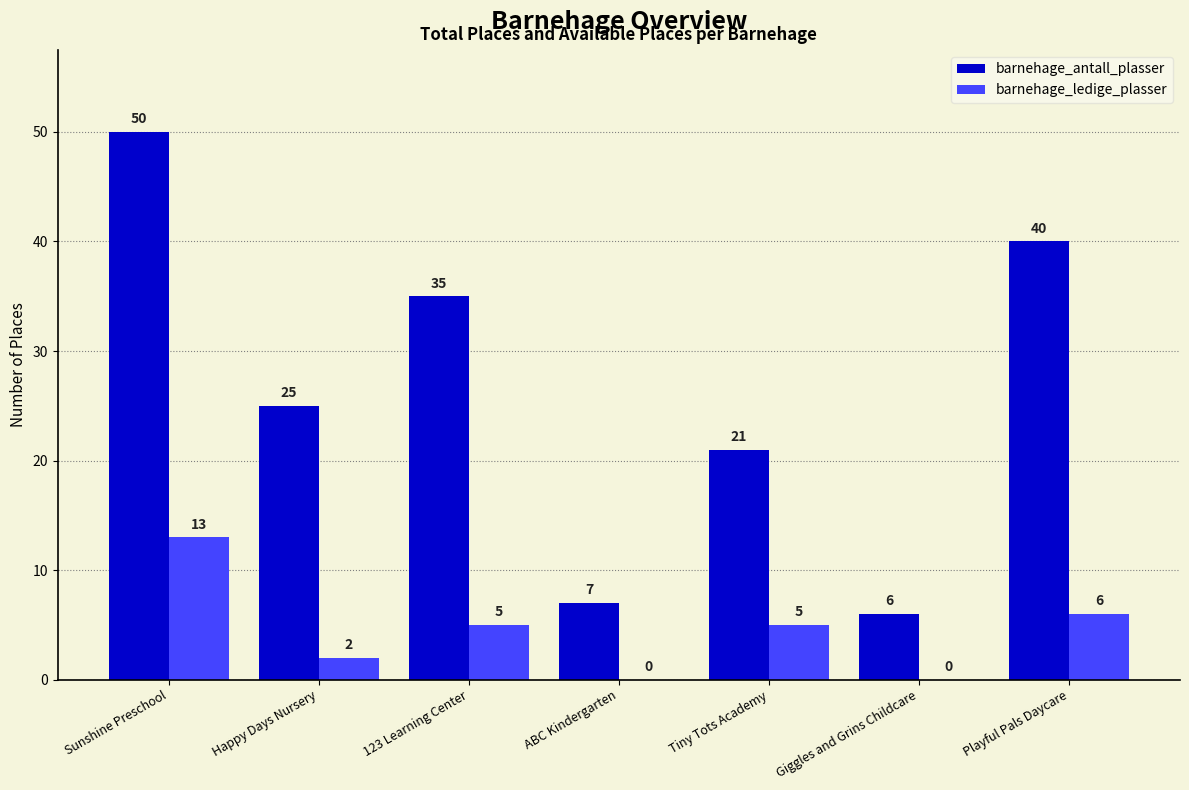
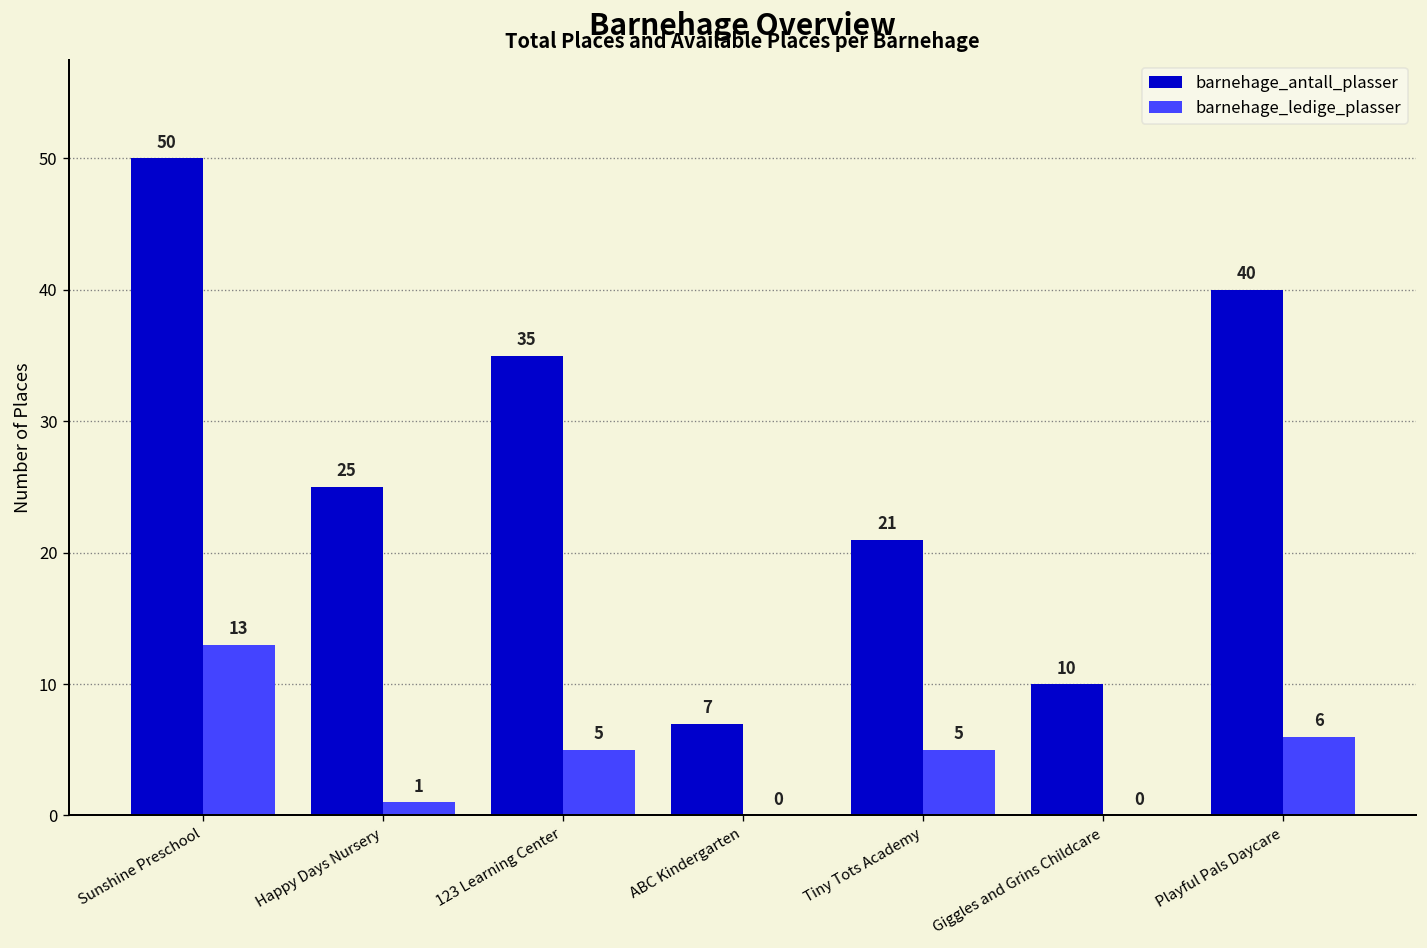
barnehage_ledige_plasser, Happy Days Nursery: 2 -> 1
barnehage_antall_plasser, Giggles and Grins Childcare: 6 -> 10
